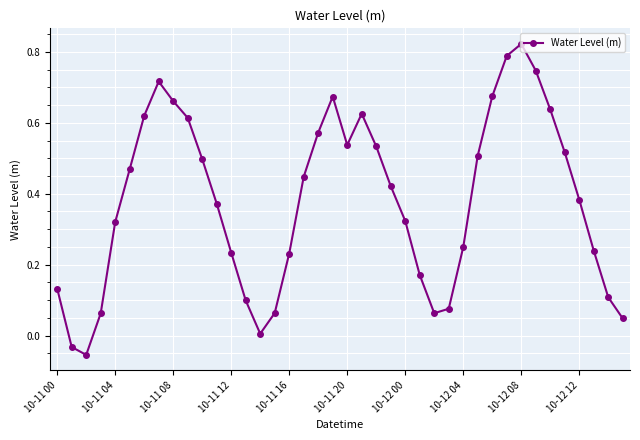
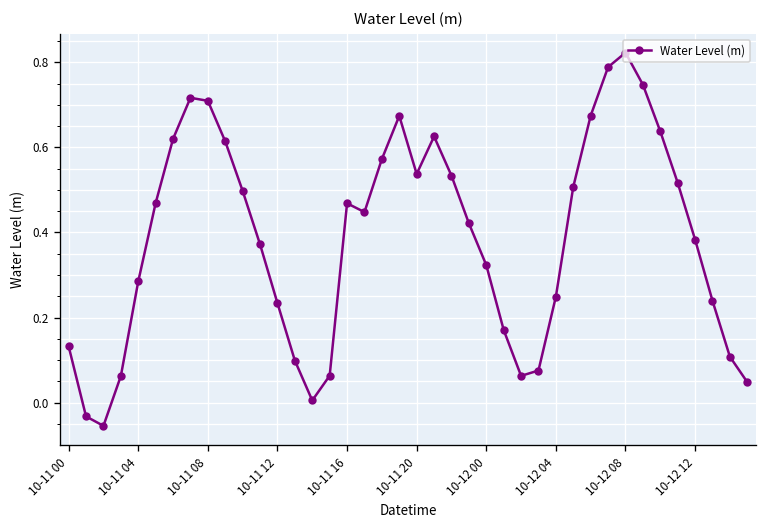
10-11 04: 0.32 -> 0.28
10-11 08: 0.66 -> 0.71
10-11 16: 0.23 -> 0.47
